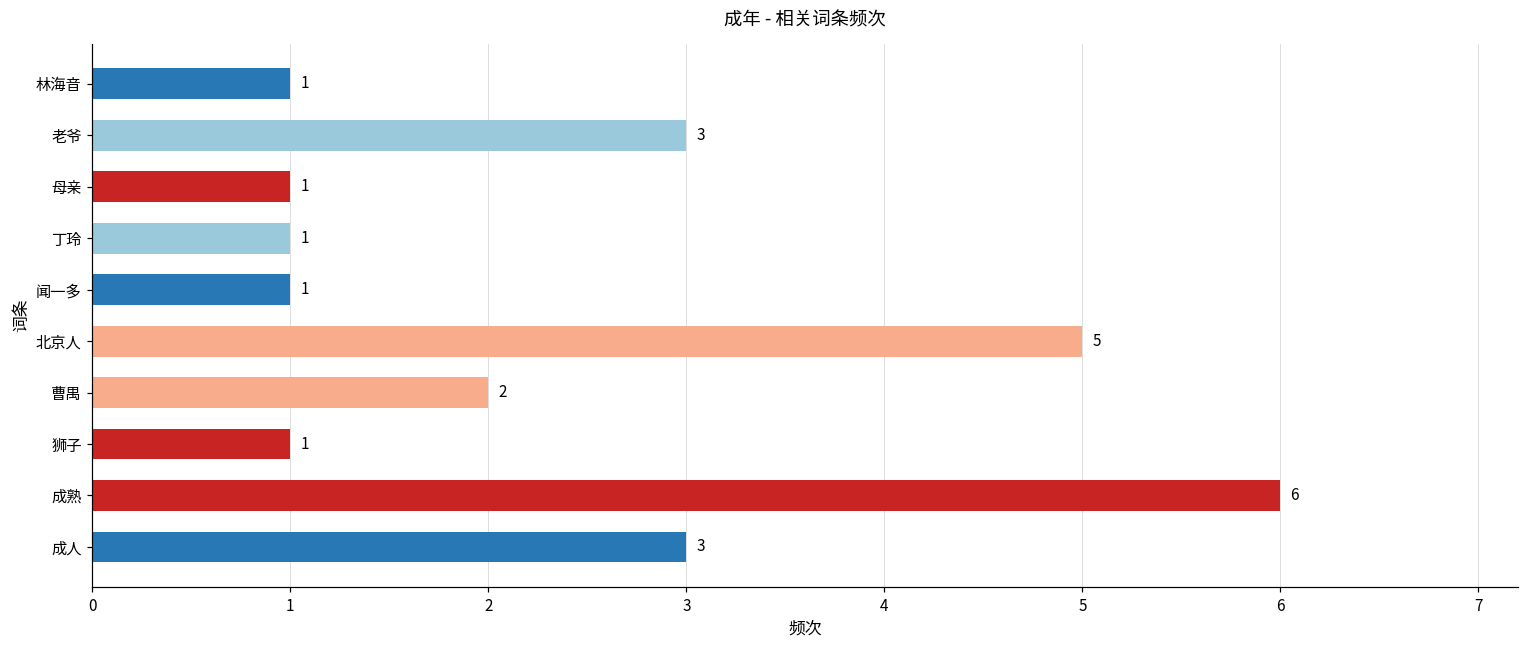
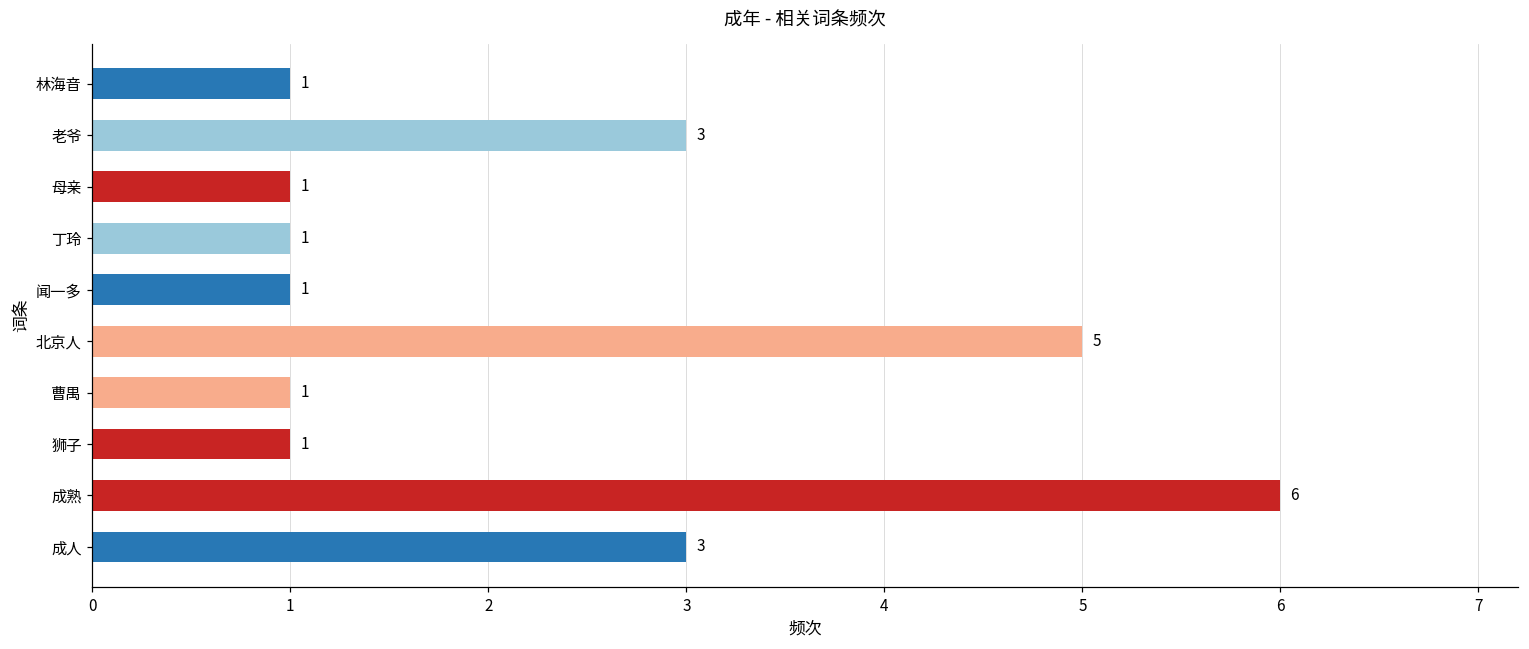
曹禺: 2 -> 1
